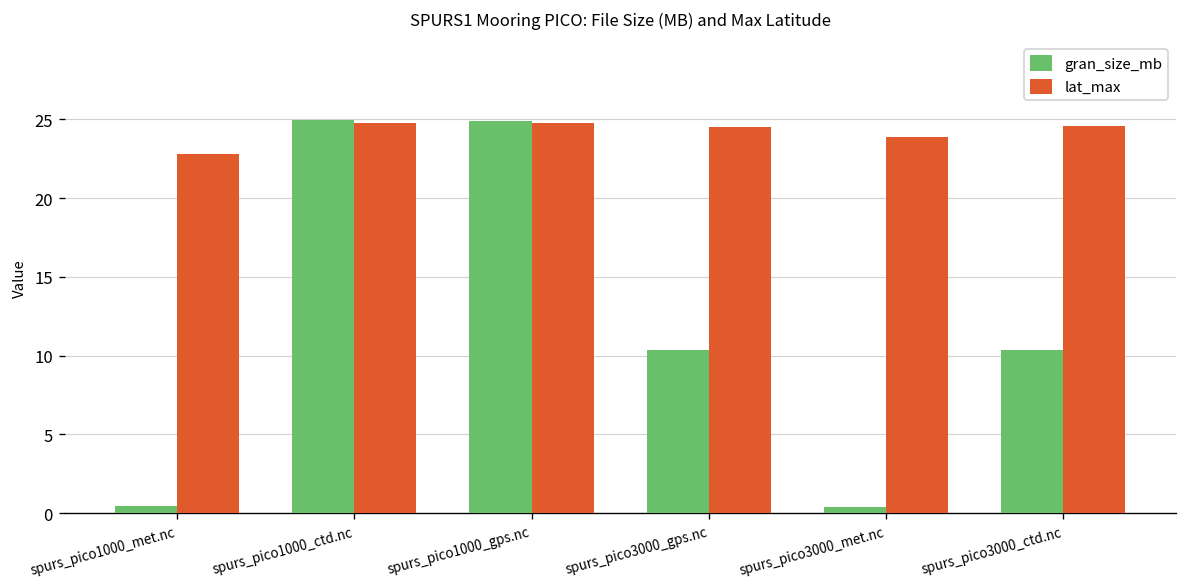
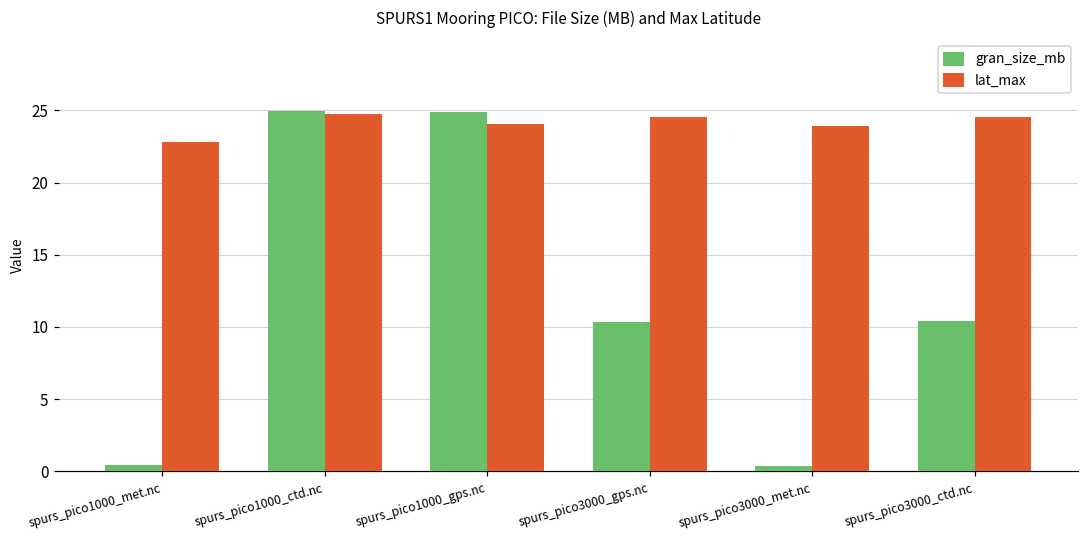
lat_max, spurs_pico1000_gps.nc: 24.7 -> 24.1
